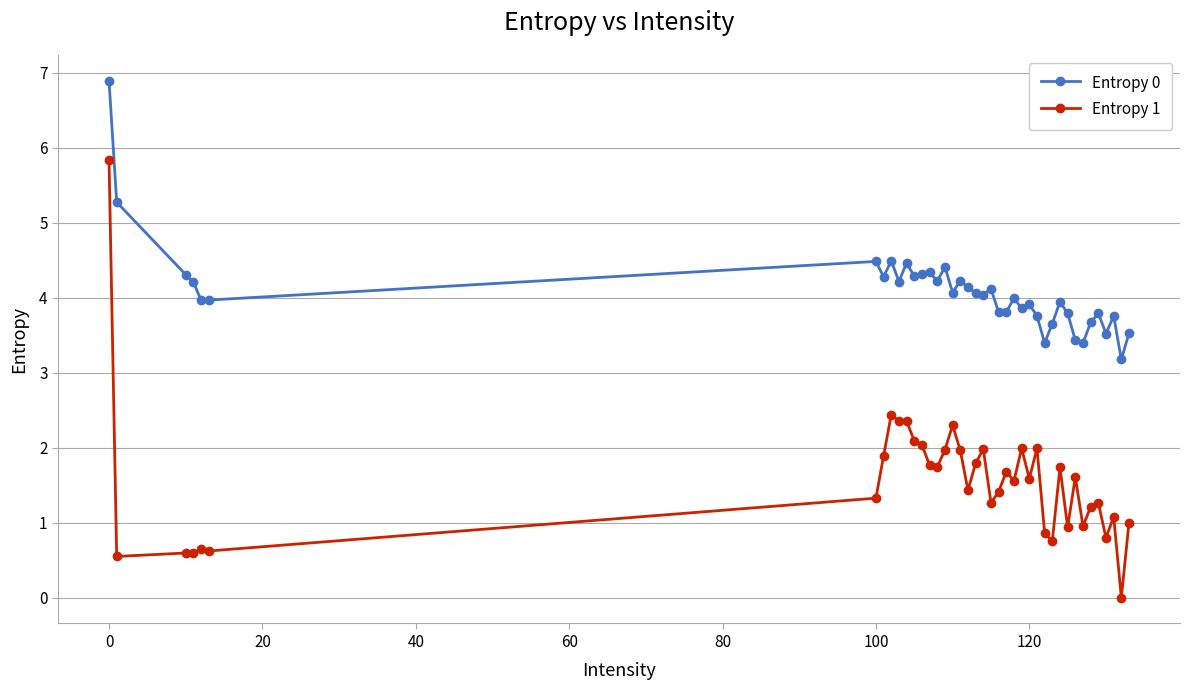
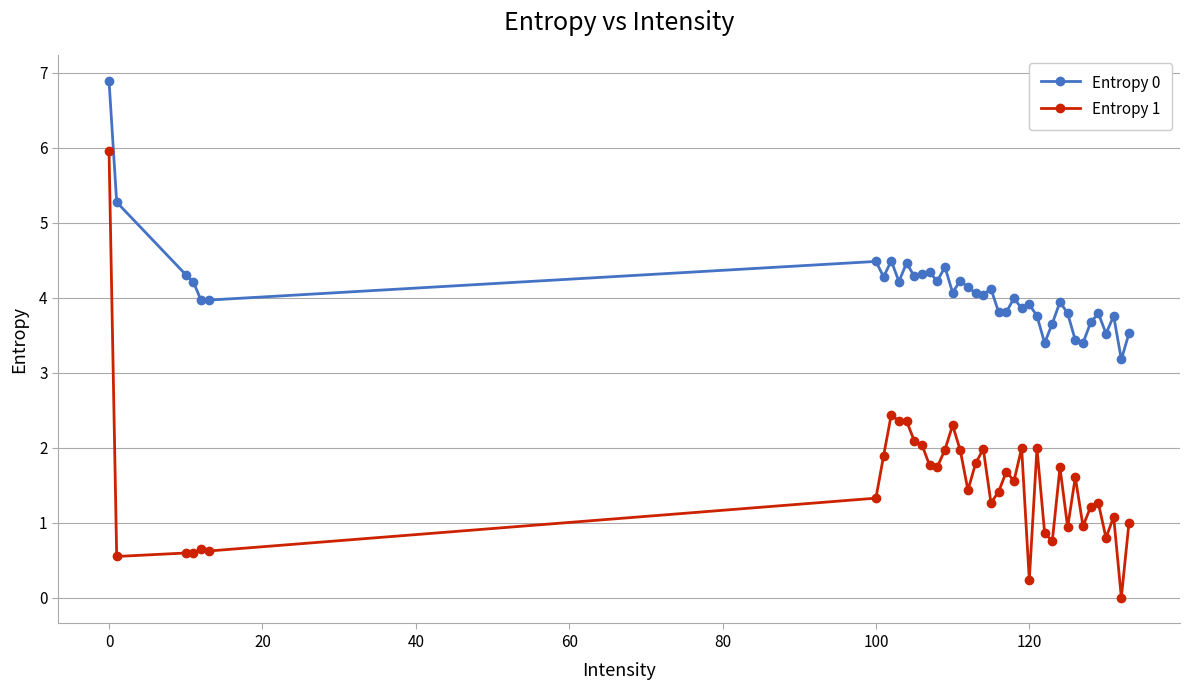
Entropy 1, 0: 5.8 -> 6.0
Entropy 1, 120: 1.6 -> 0.2
